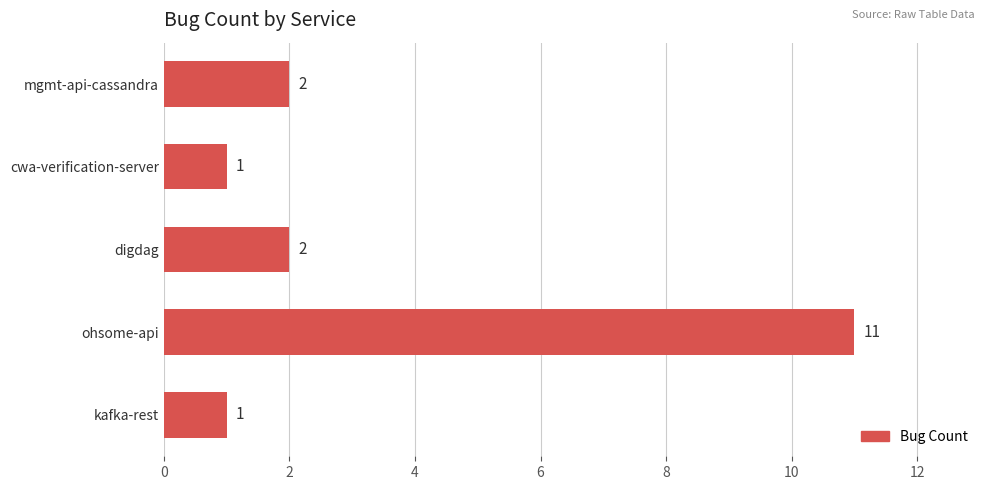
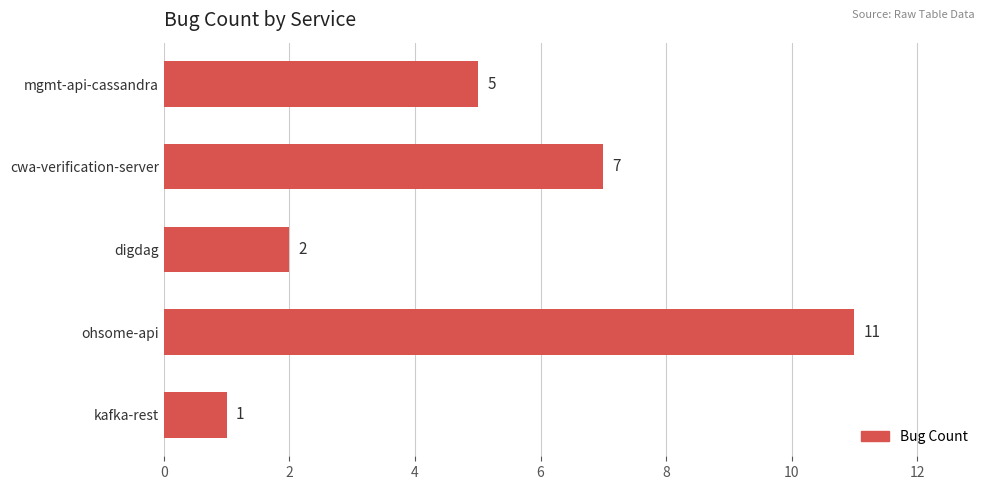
mgmt-api-cassandra: 2 -> 5
cwa-verification-server: 1 -> 7
